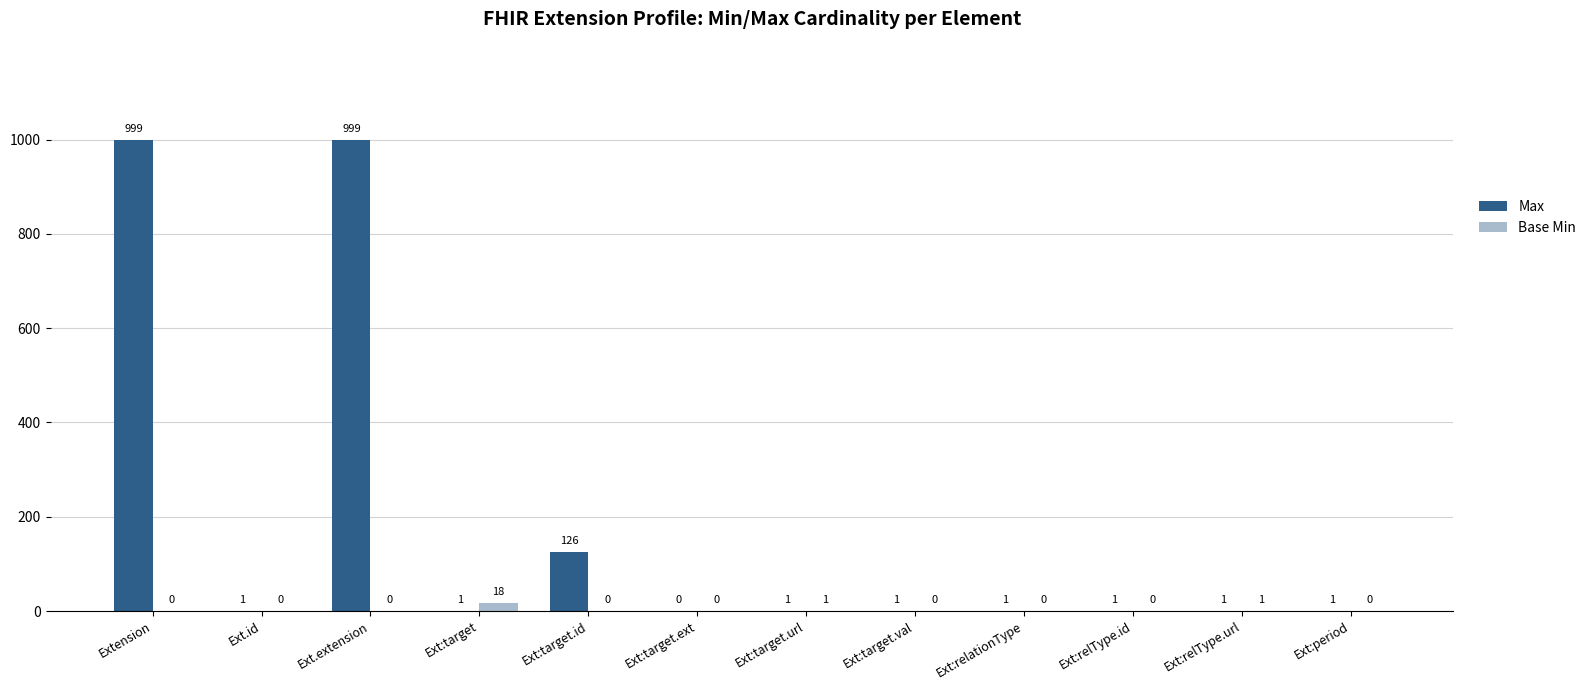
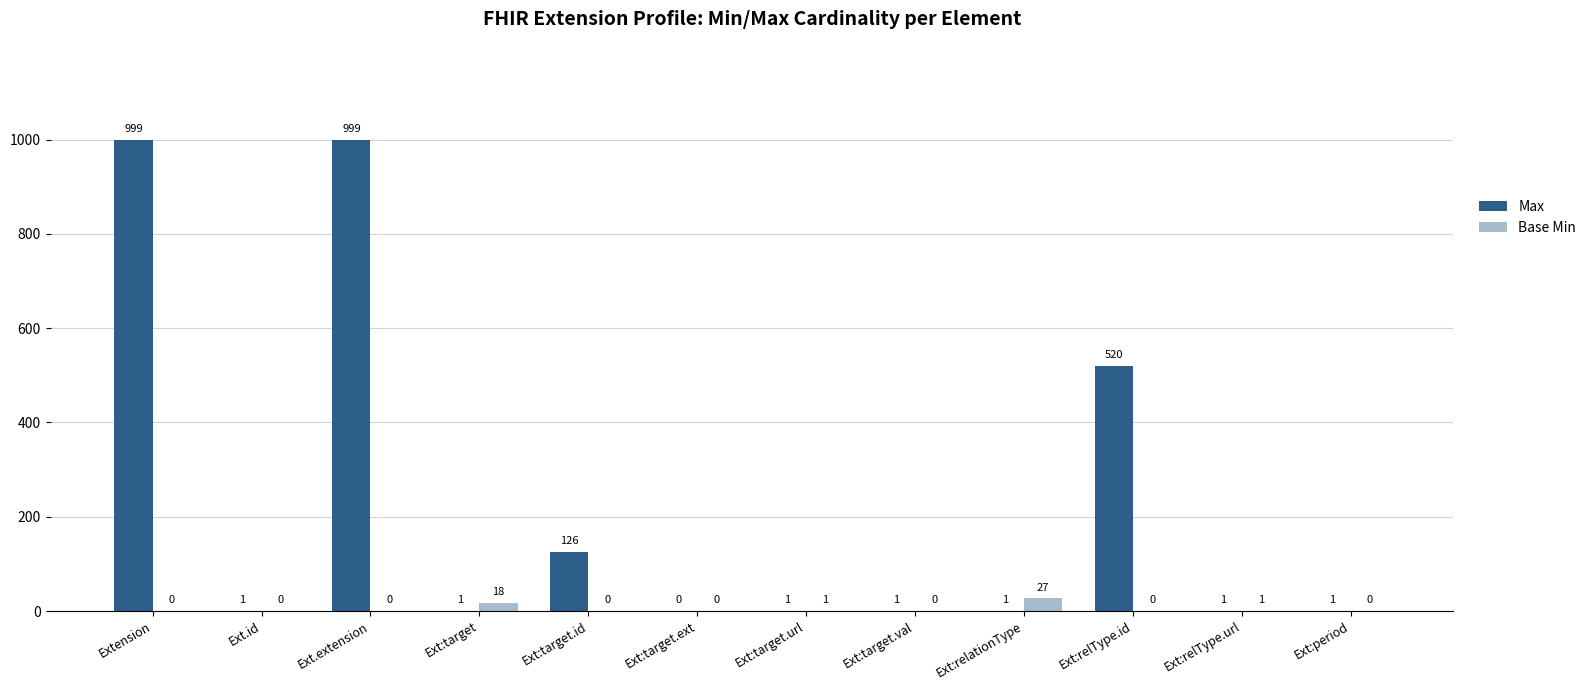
Base Min, Ext:relationType: 0 -> 27
Max, Ext:relType.id: 1 -> 520
